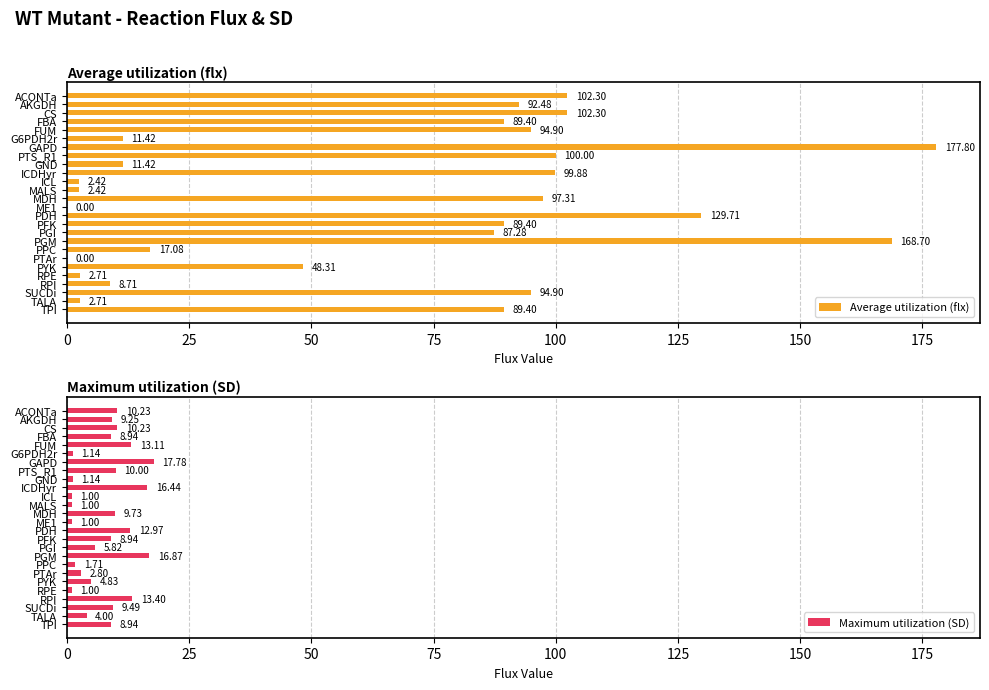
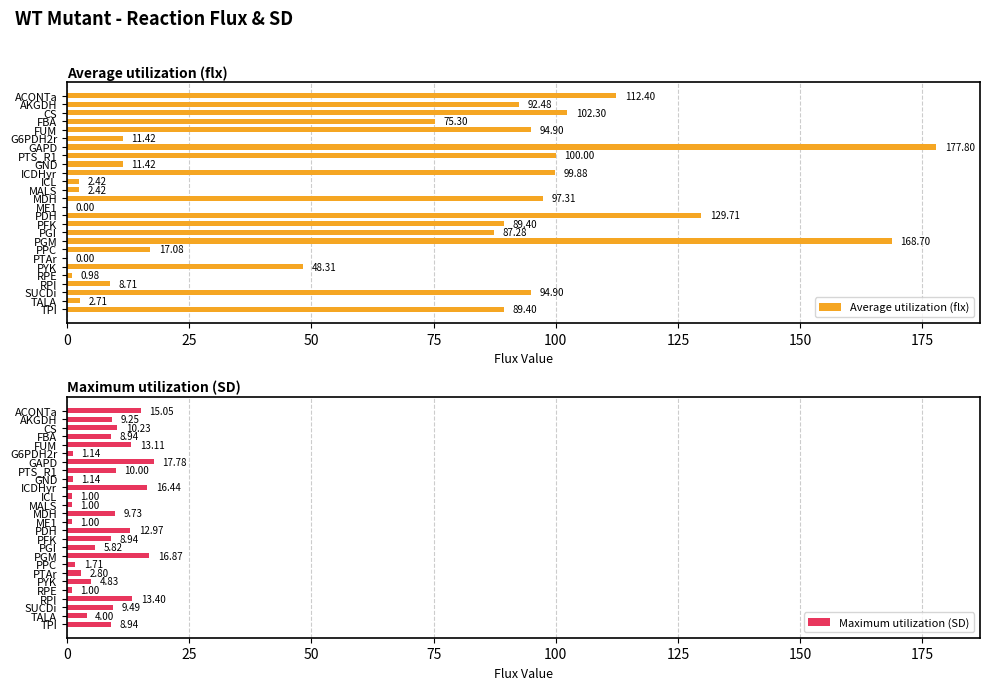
Average utilization (flx), ACONTa: 102.30 -> 112.40
Average utilization (flx), FBA: 89.40 -> 75.30
Average utilization (flx), RPE: 2.71 -> 0.98
Maximum utilization (SD), ACONTa: 10.23 -> 15.05
